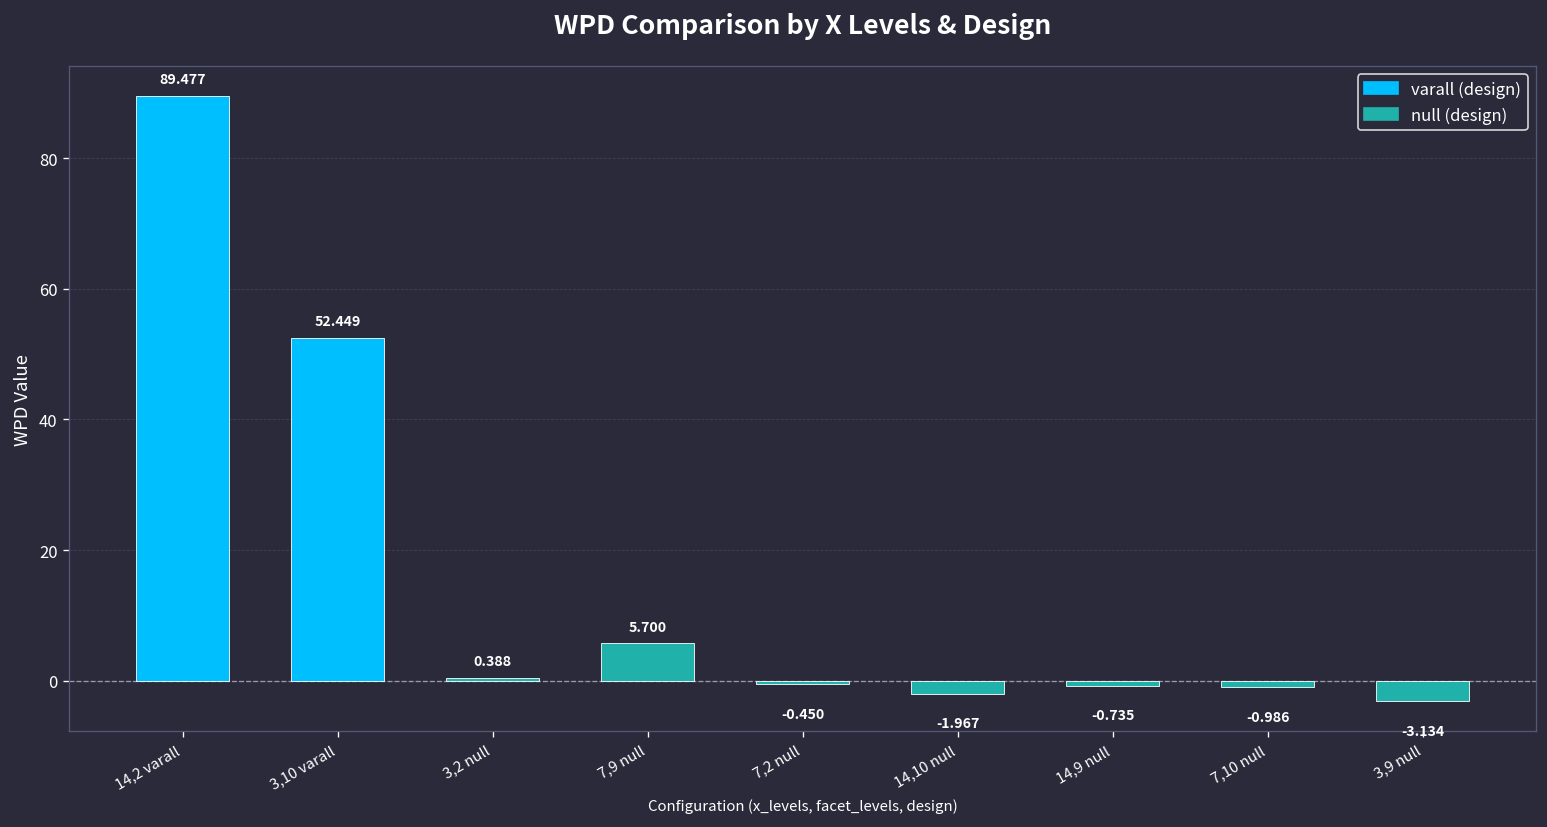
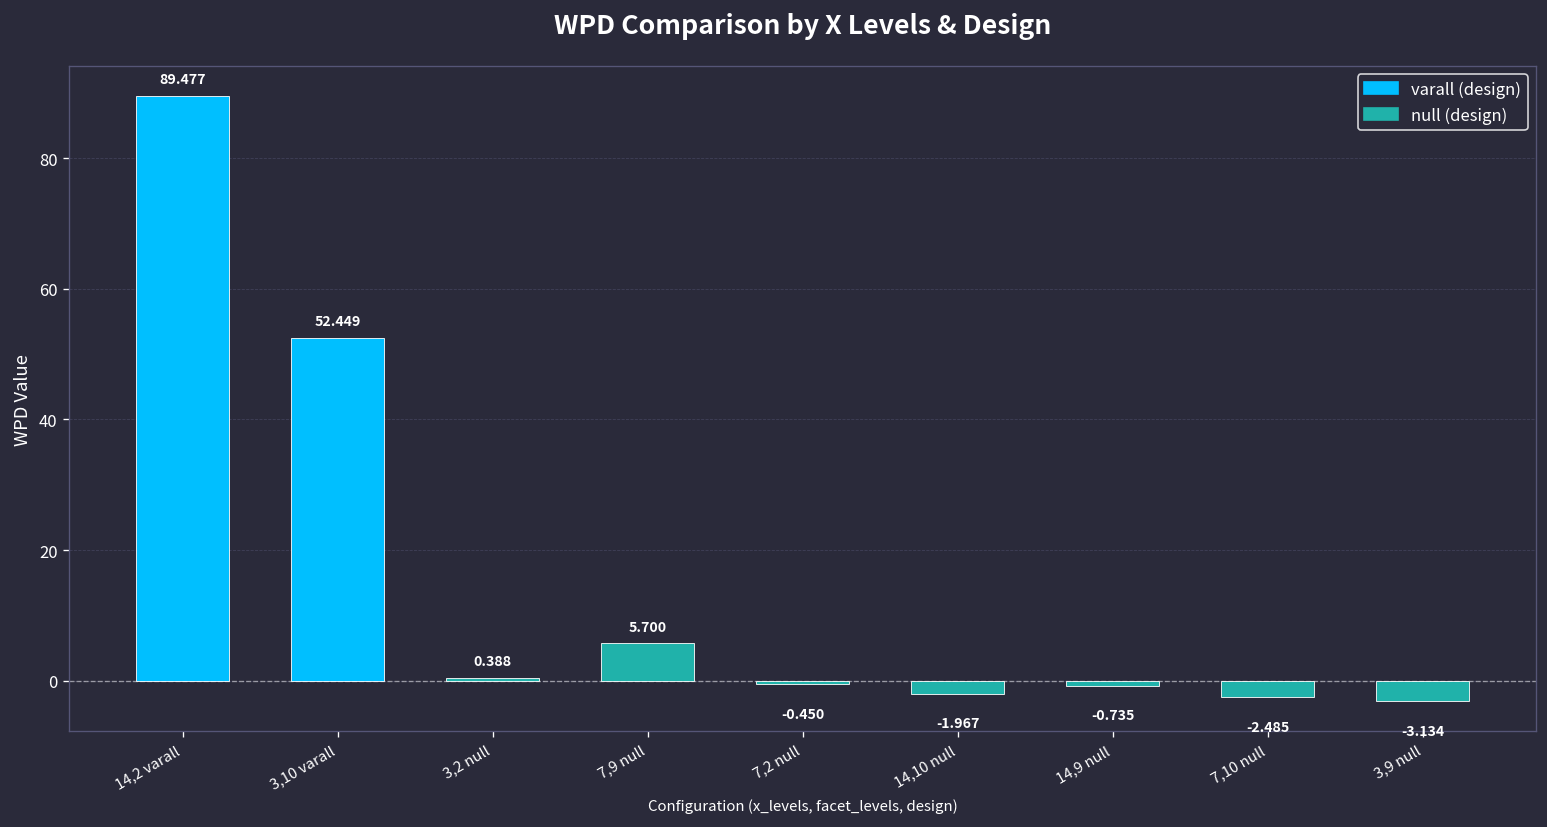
7,10 null: -0.986 -> -2.485
